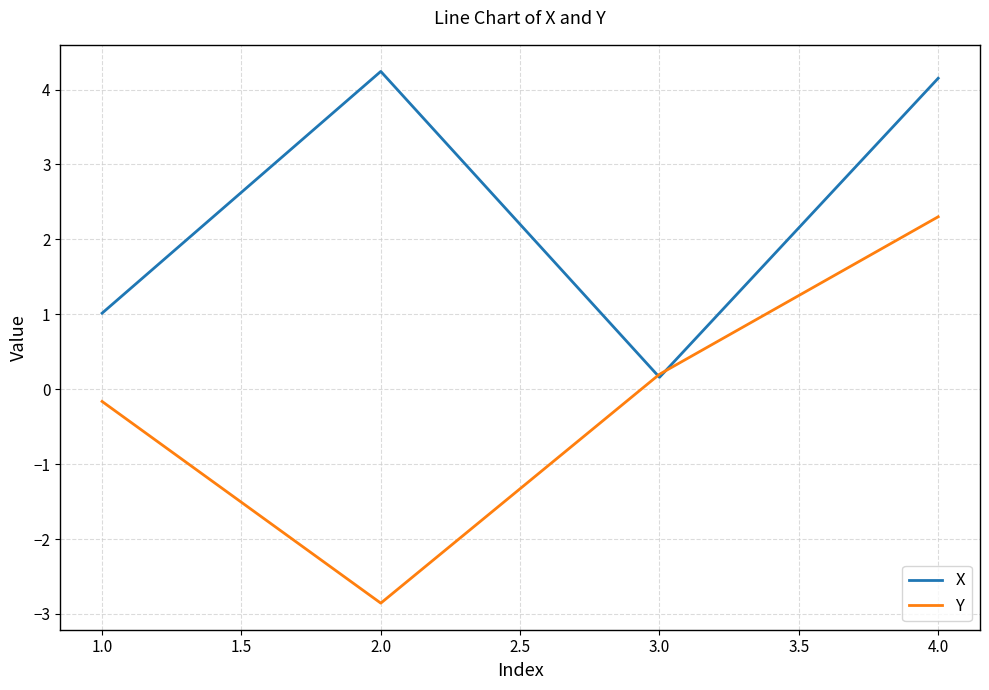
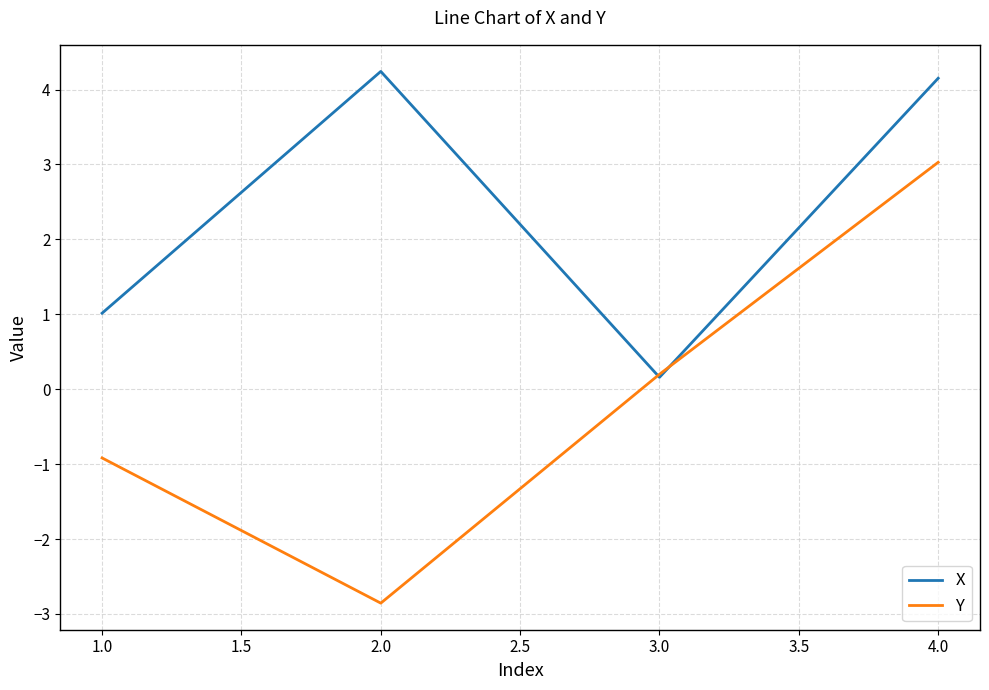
Y, 1.0: -0.2 -> -0.9
Y, 4.0: 2.3 -> 3.0
